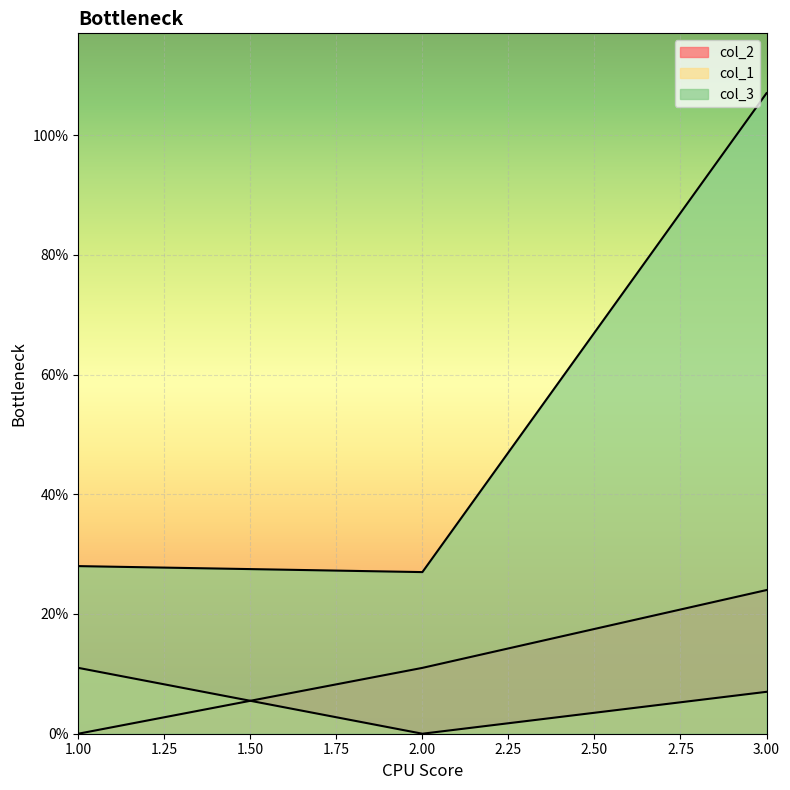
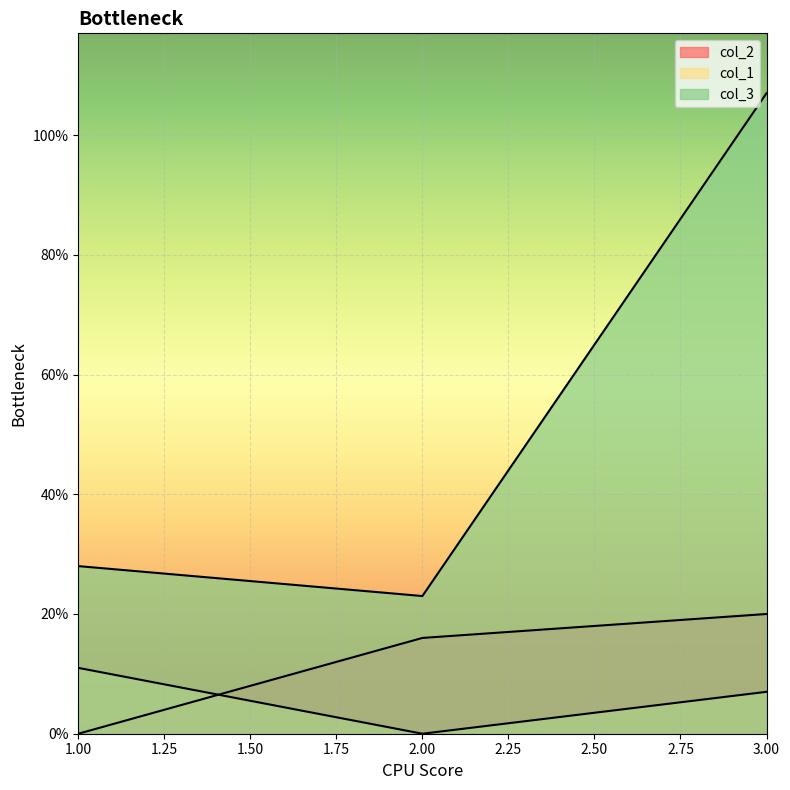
col_2, 2.00: 11% -> 16%
col_3, 2.00: 27% -> 23%
col_2, 3.00: 24% -> 20%
